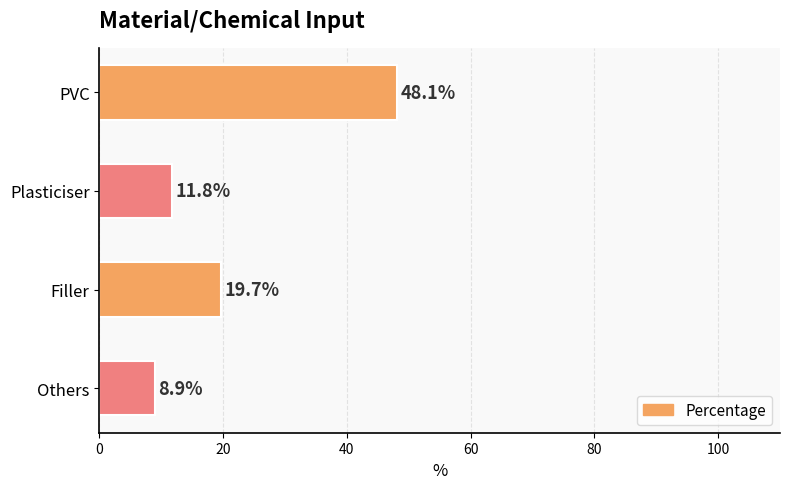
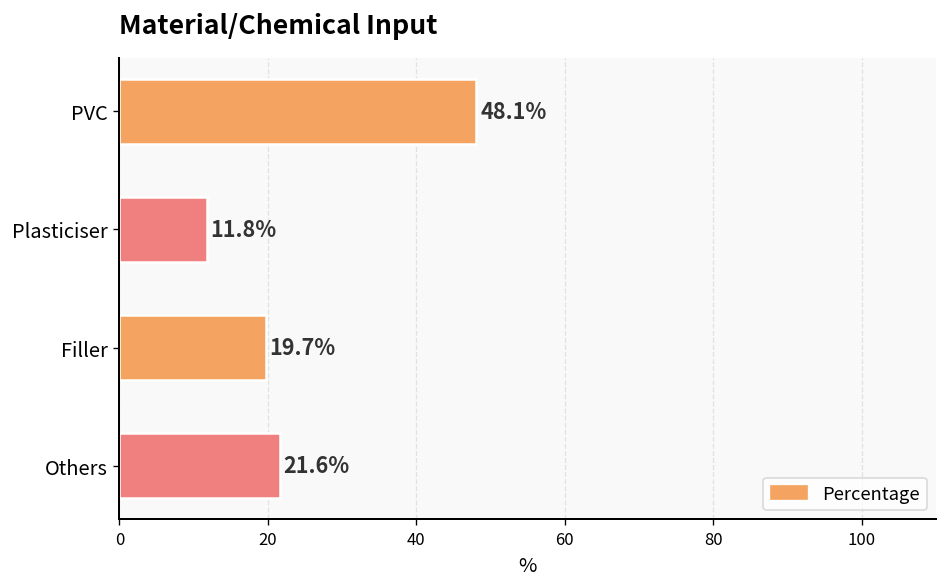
Others: 8.9% -> 21.6%
